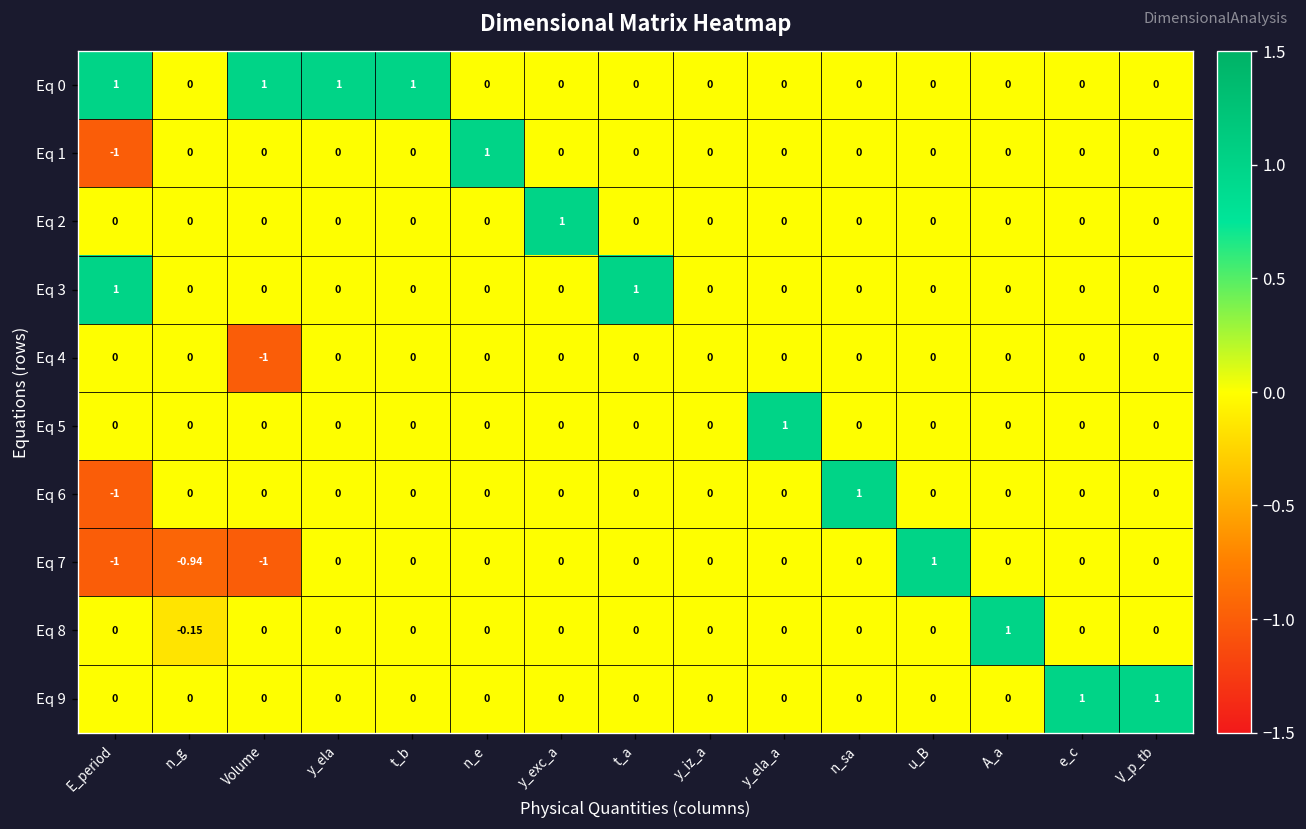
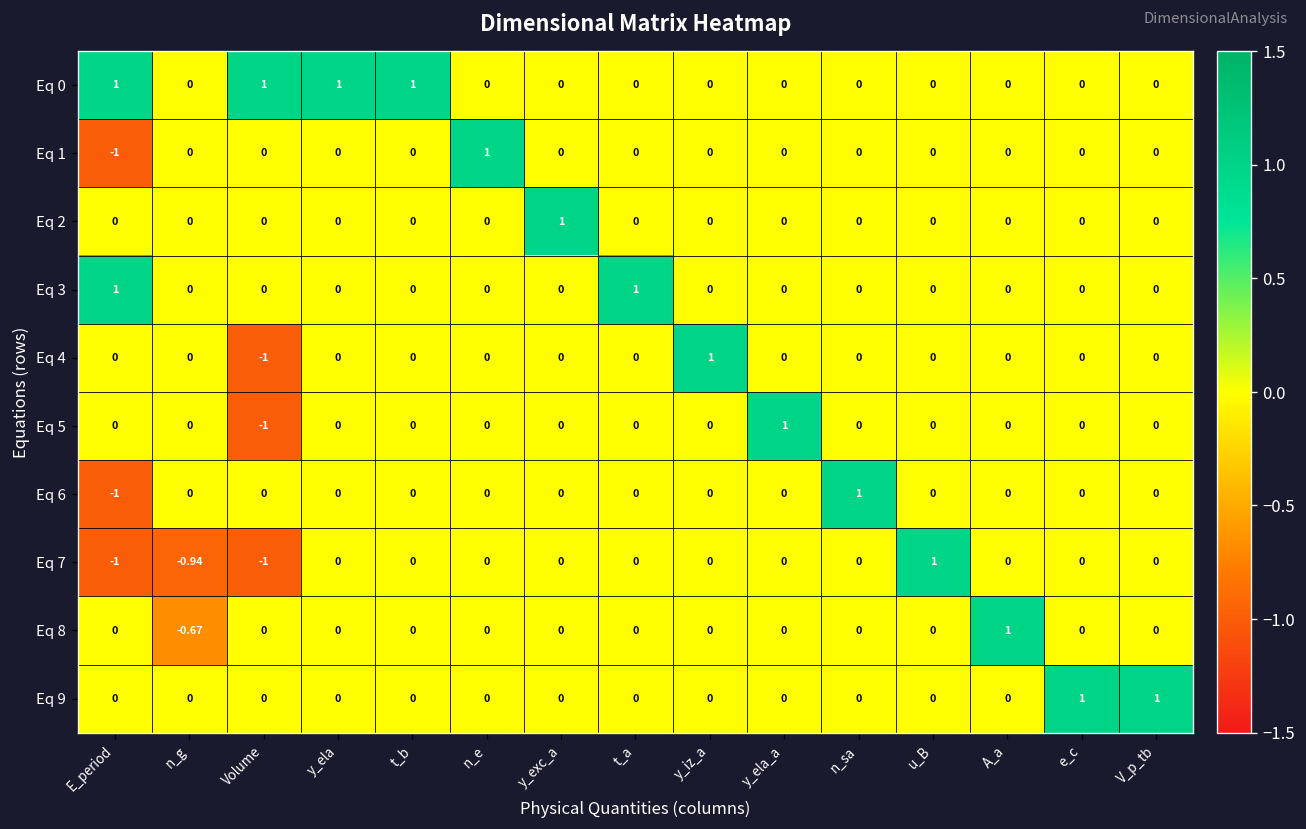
Eq 4, y_iz_a: 0 -> 1
Eq 5, Volume: 0 -> -1
Eq 8, n_g: -0.15 -> -0.67
